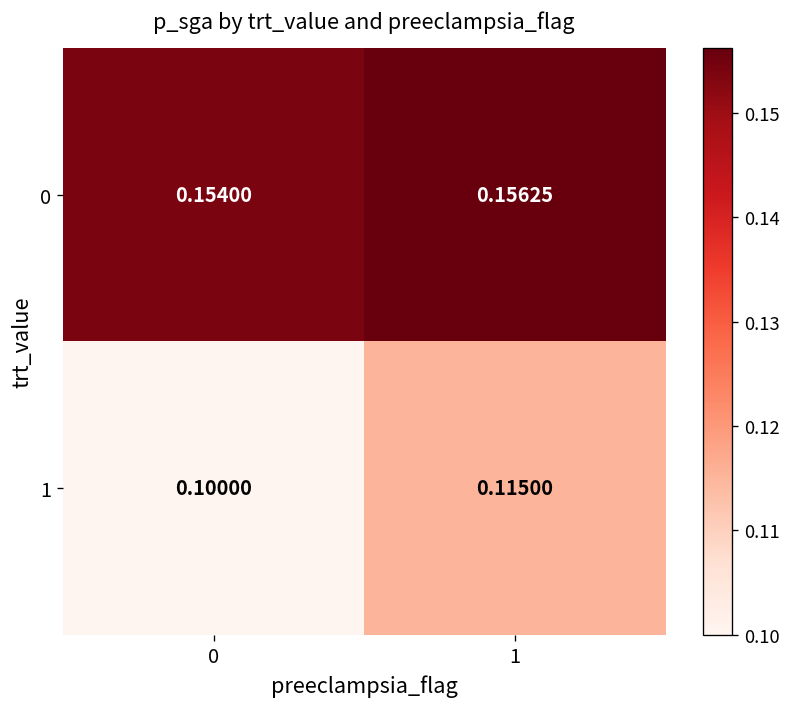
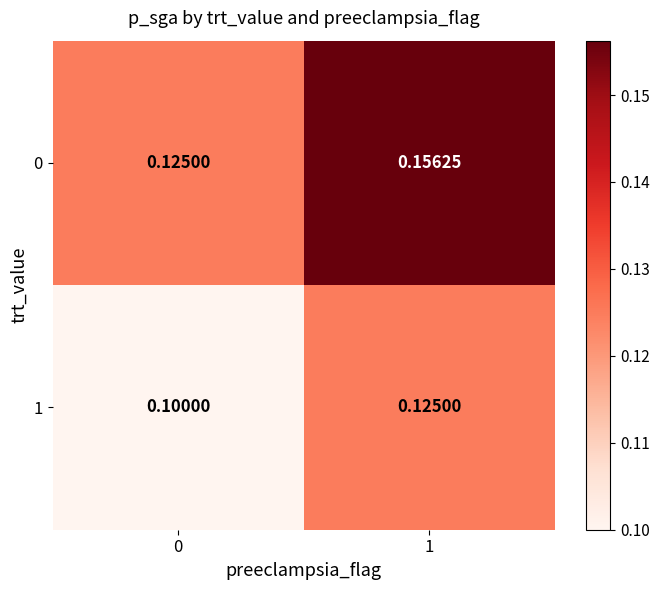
0, 0: 0.15400 -> 0.12500
1, 1: 0.11500 -> 0.12500
